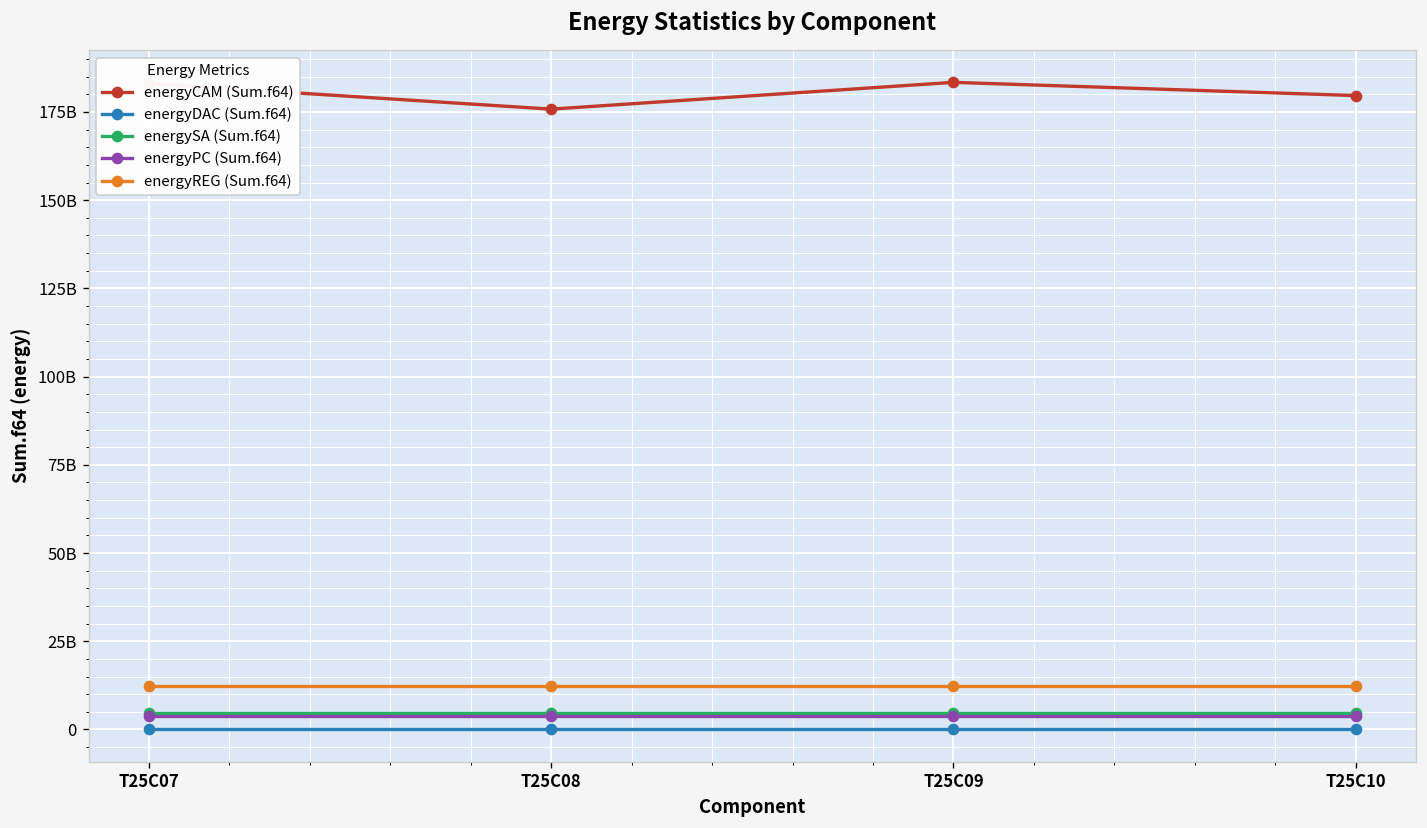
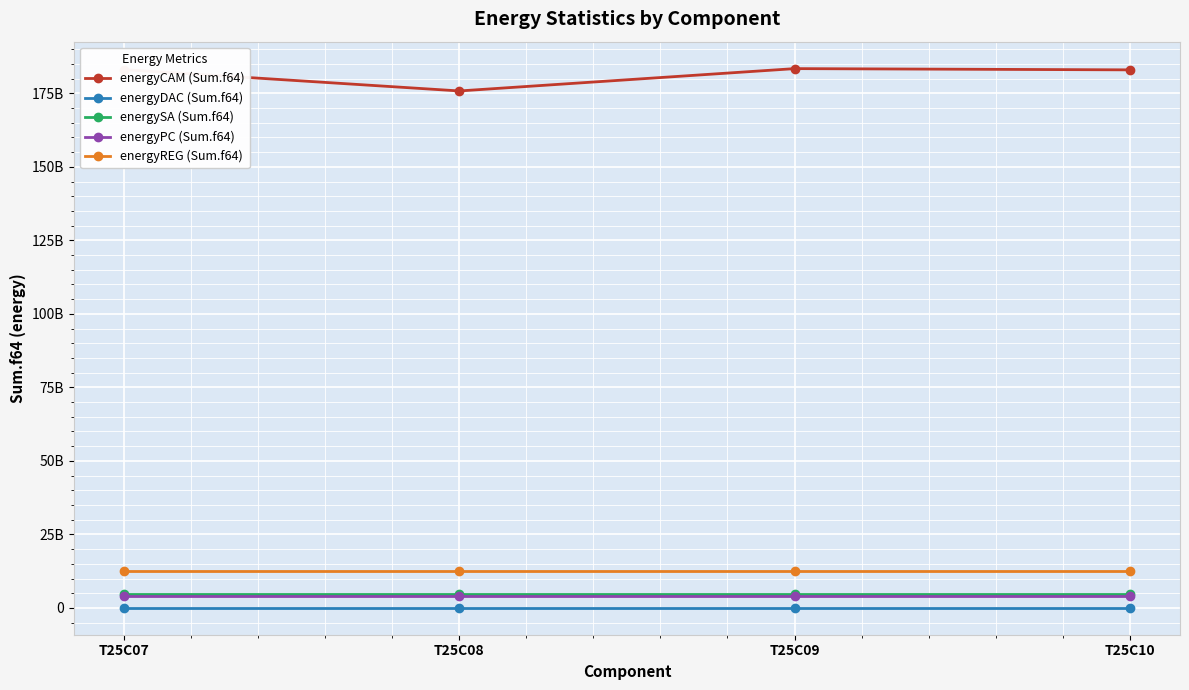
energyCAM (Sum.f64), T25C10: 180000000000 -> 183000000000
